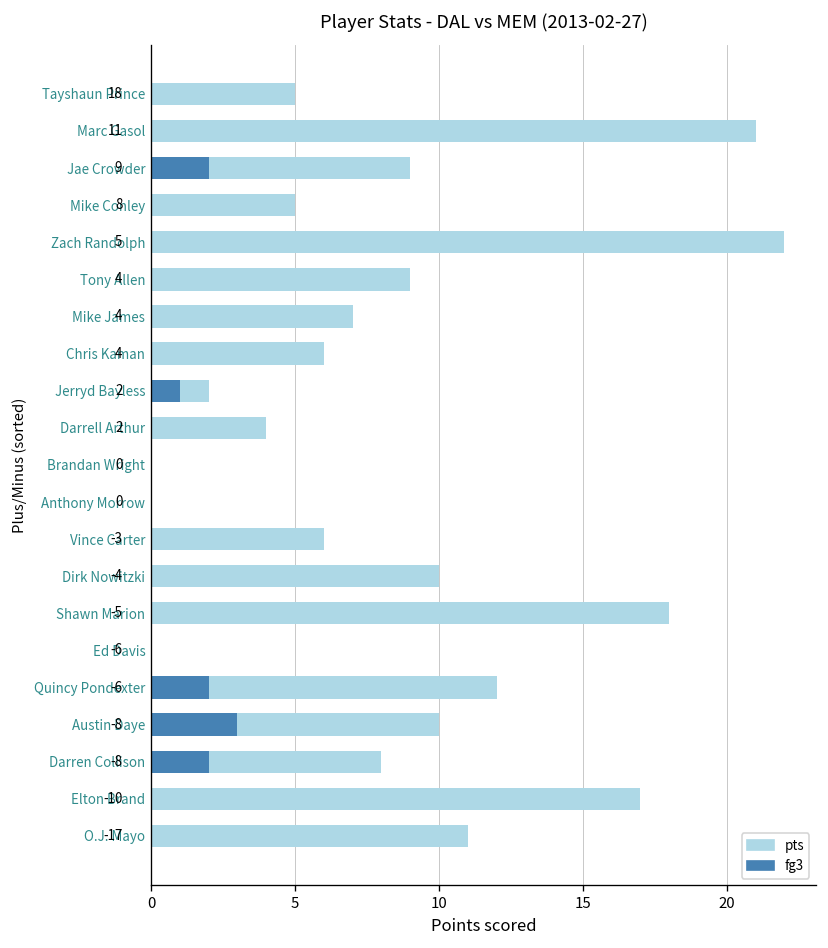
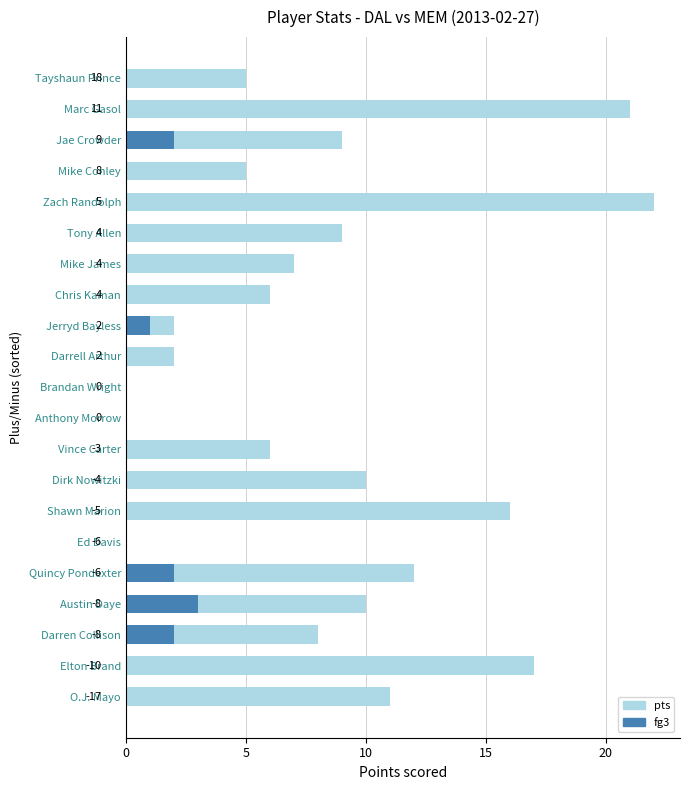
pts, Darrell Arthur: 4 -> 2
pts, Shawn Marion: 18 -> 16
